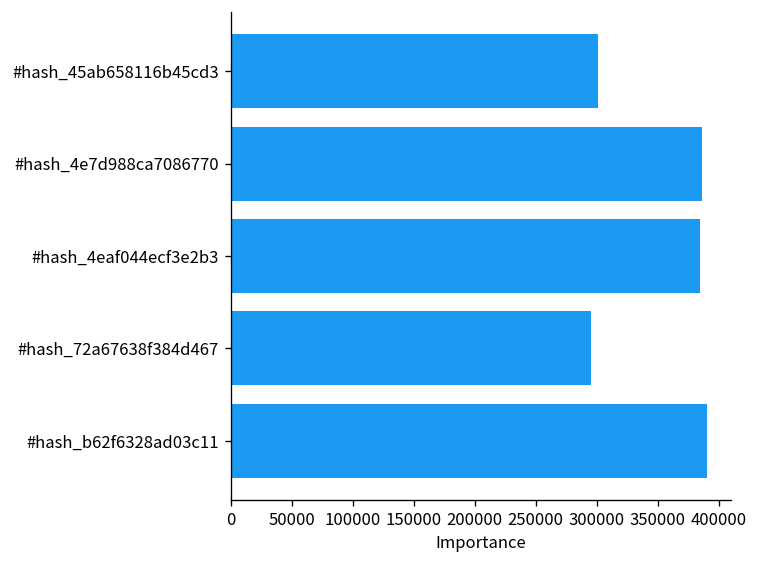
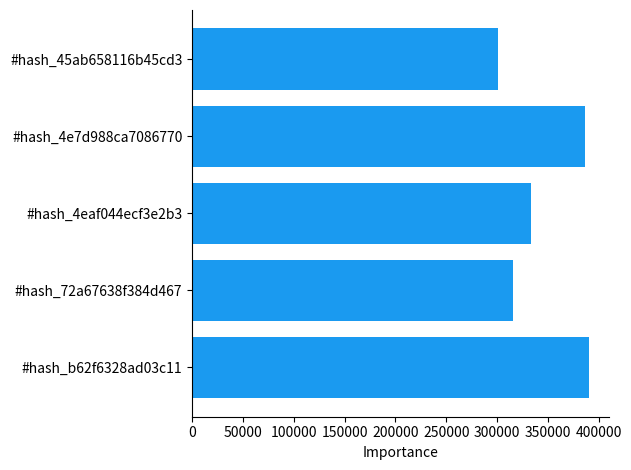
#hash_4eaf044ecf3e2b3: 385000 -> 334000
#hash_72a67638f384d467: 295000 -> 316000
